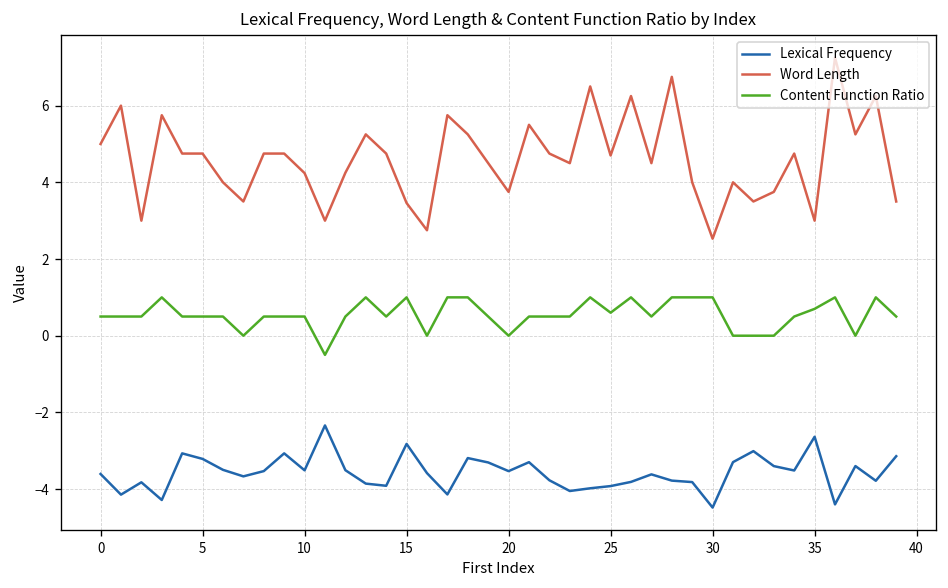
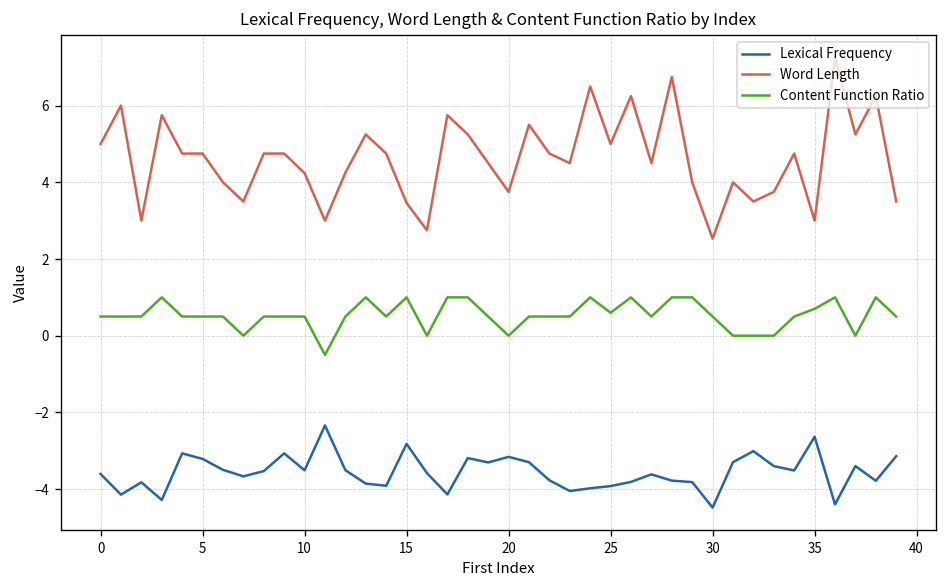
Lexical Frequency, 20: -3.5 -> -3.2
Word Length, 25: 4.7 -> 5.0
Content Function Ratio, 30: 1.0 -> 0.5
